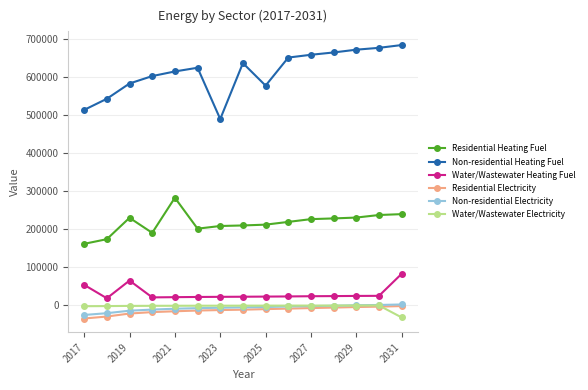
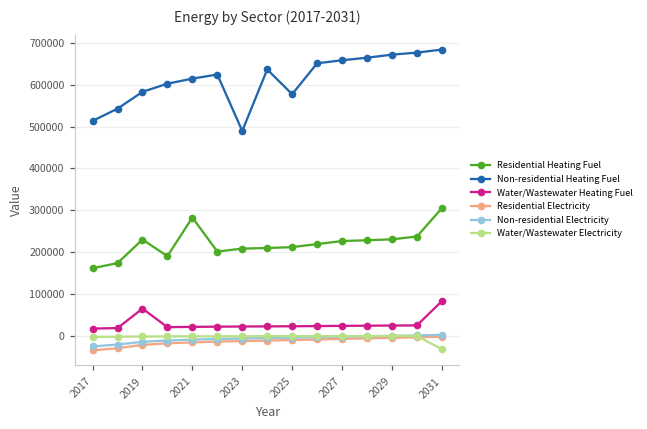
Water/Wastewater Heating Fuel, 2017: 50000 -> 20000
Residential Heating Fuel, 2031: 240000 -> 300000
